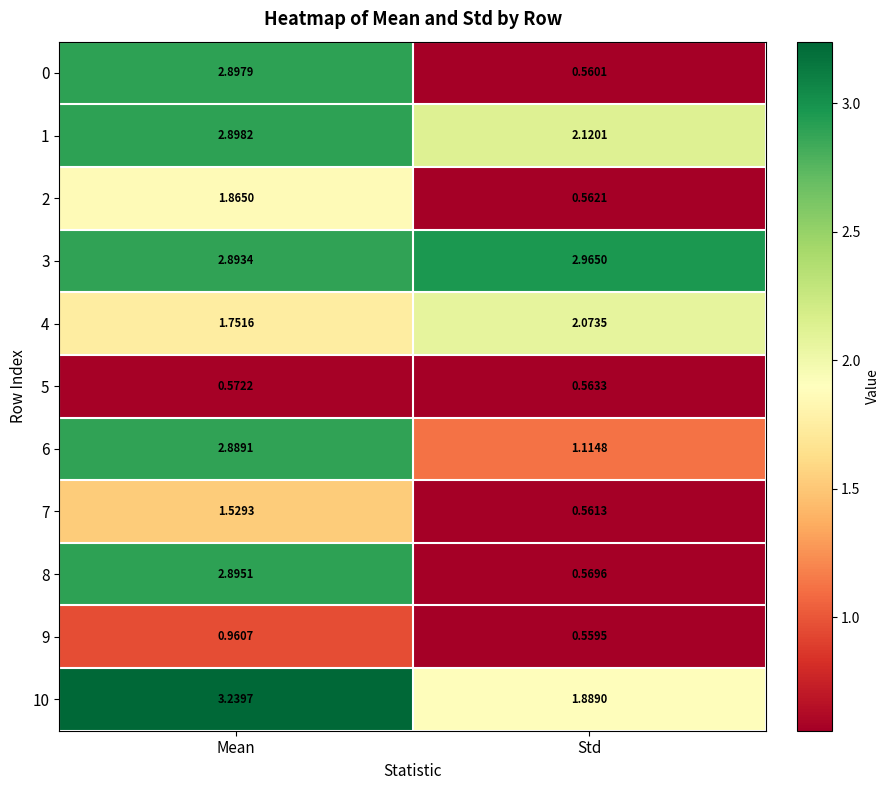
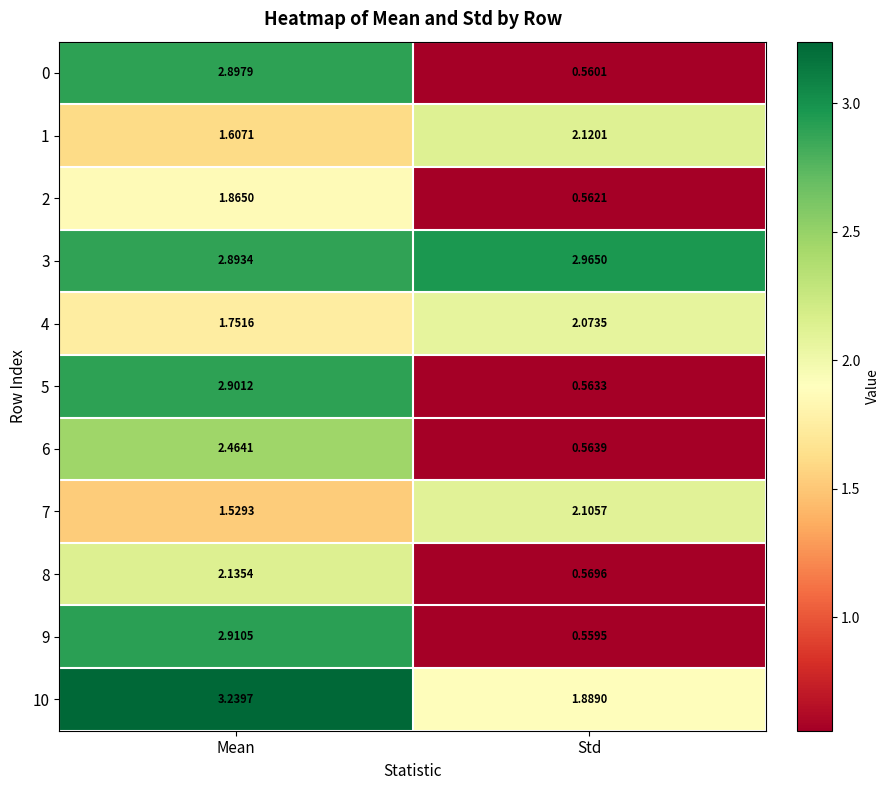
1, Mean: 2.8982 -> 1.6071
5, Mean: 0.5722 -> 2.9012
6, Mean: 2.8891 -> 2.4641
6, Std: 1.1148 -> 0.5639
7, Std: 0.5613 -> 2.1057
8, Mean: 2.8951 -> 2.1354
9, Mean: 0.9607 -> 2.9105
